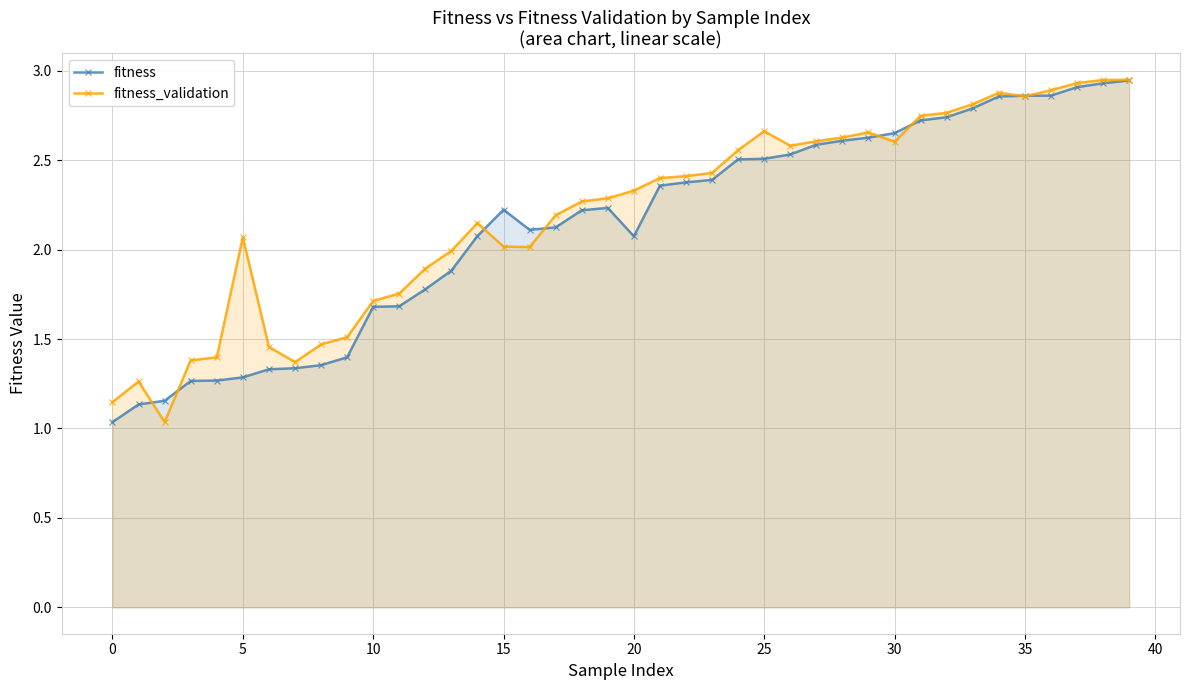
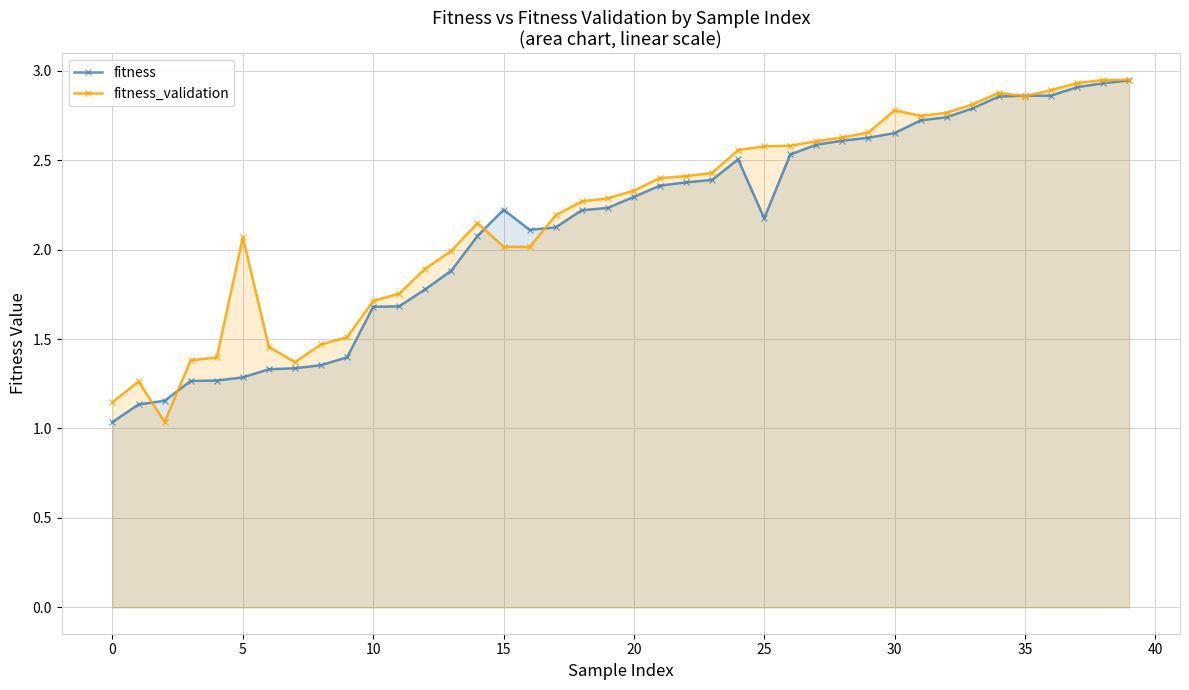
fitness, 20: 2.07 -> 2.30
fitness, 25: 2.51 -> 2.17
fitness_validation, 25: 2.66 -> 2.58
fitness_validation, 30: 2.60 -> 2.78
